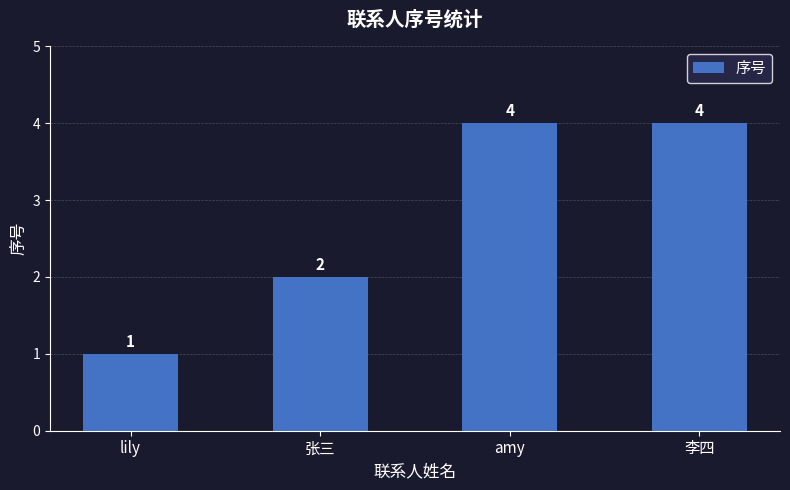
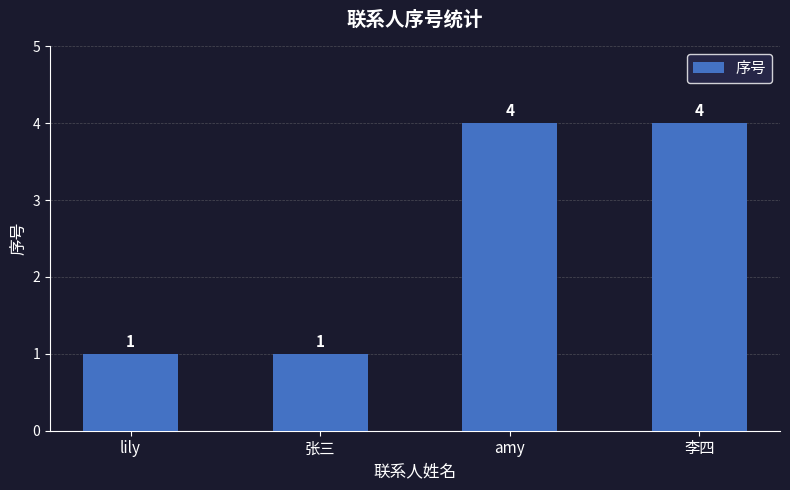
张三: 2 -> 1
